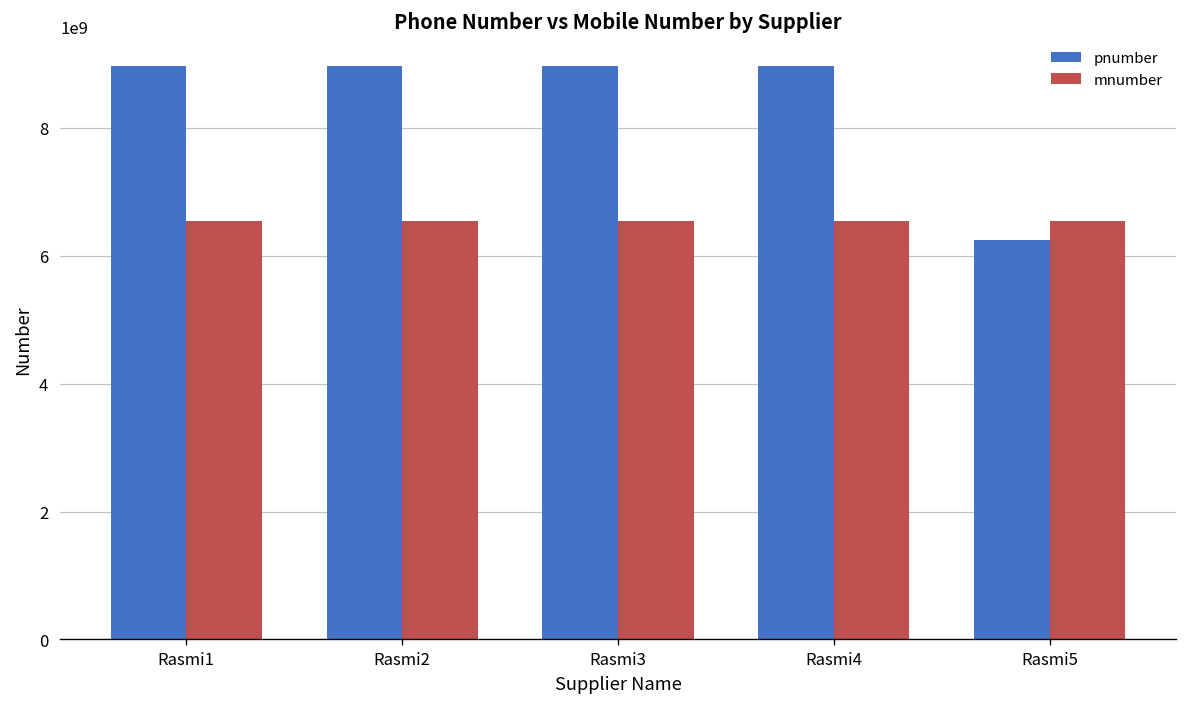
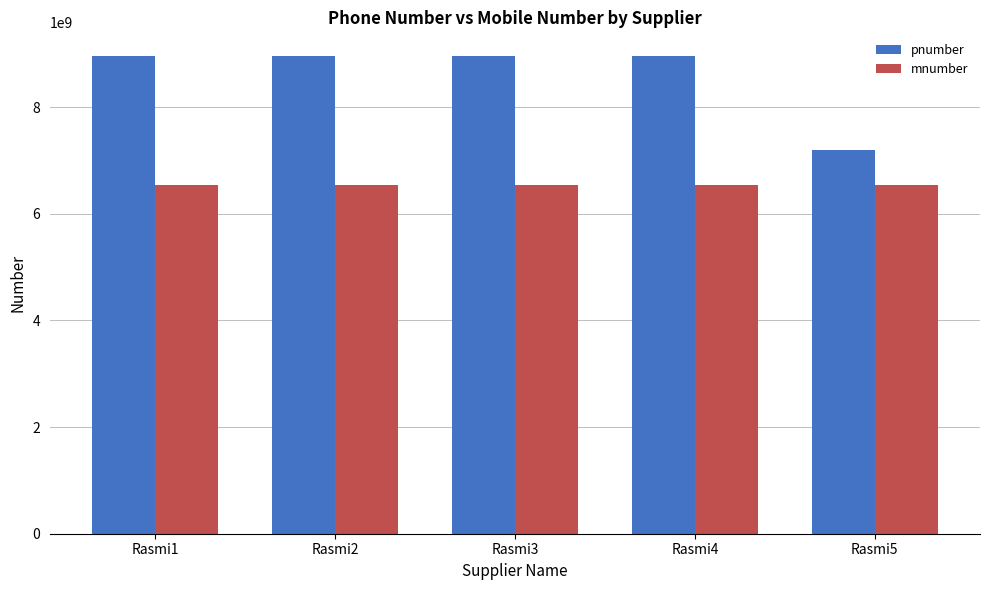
pnumber, Rasmi5: 6200000000 -> 7200000000
